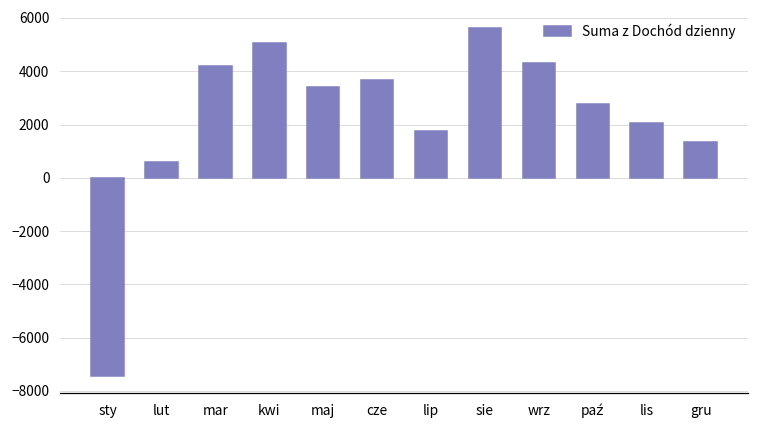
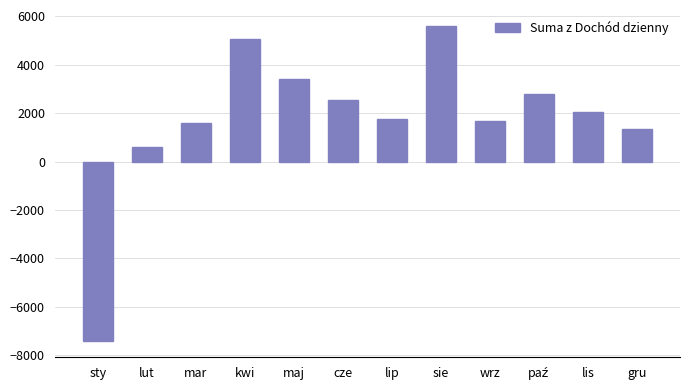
mar: 4200 -> 1600
cze: 3700 -> 2500
wrz: 4300 -> 1700
